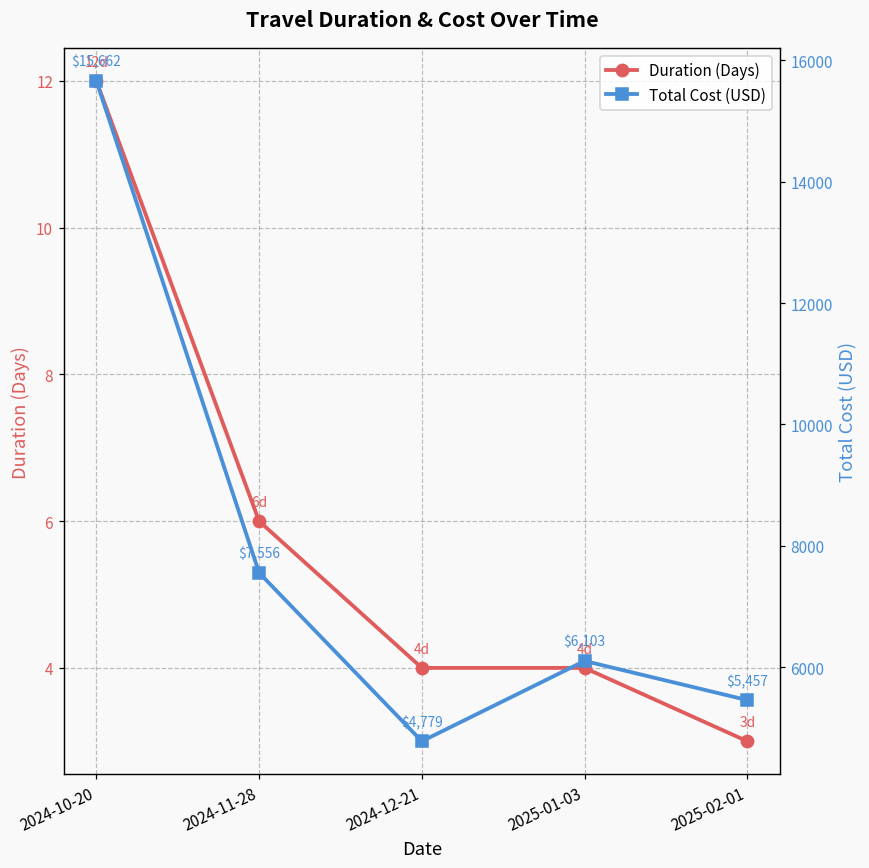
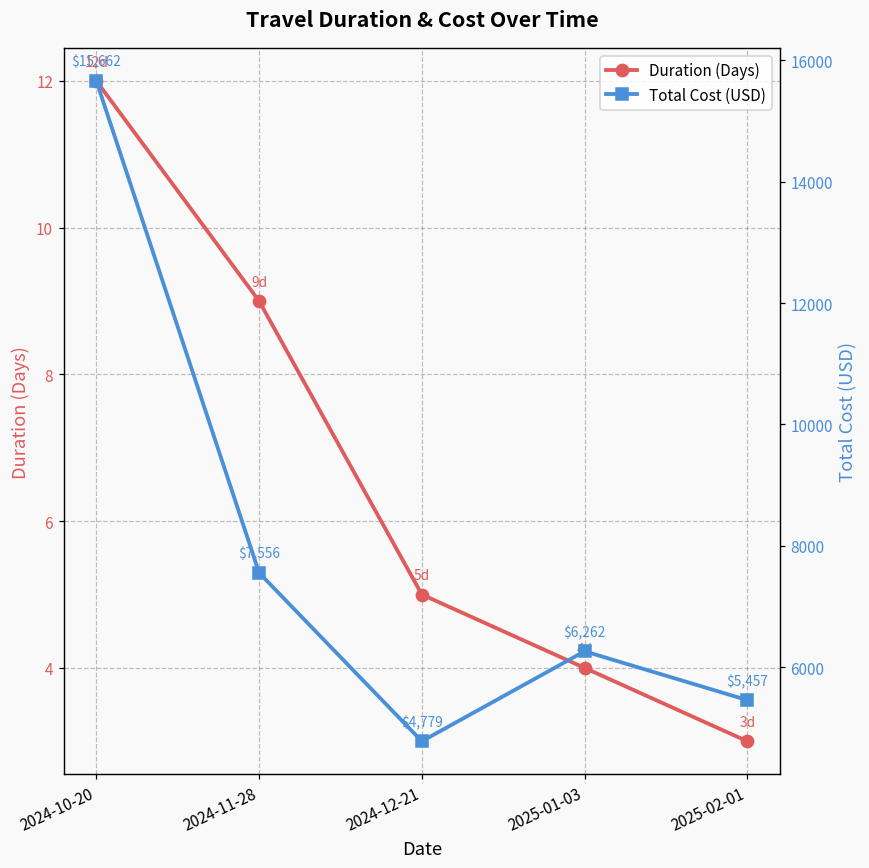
Duration (Days), 2024-11-28: 6d -> 9d
Duration (Days), 2024-12-21: 4d -> 5d
Total Cost (USD), 2025-01-03: $6,103 -> $6,262
